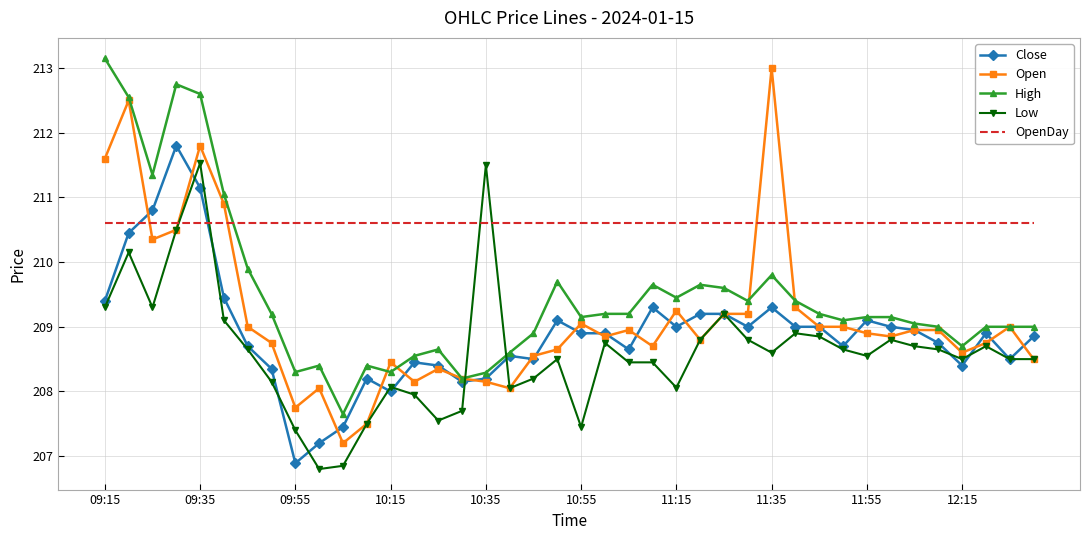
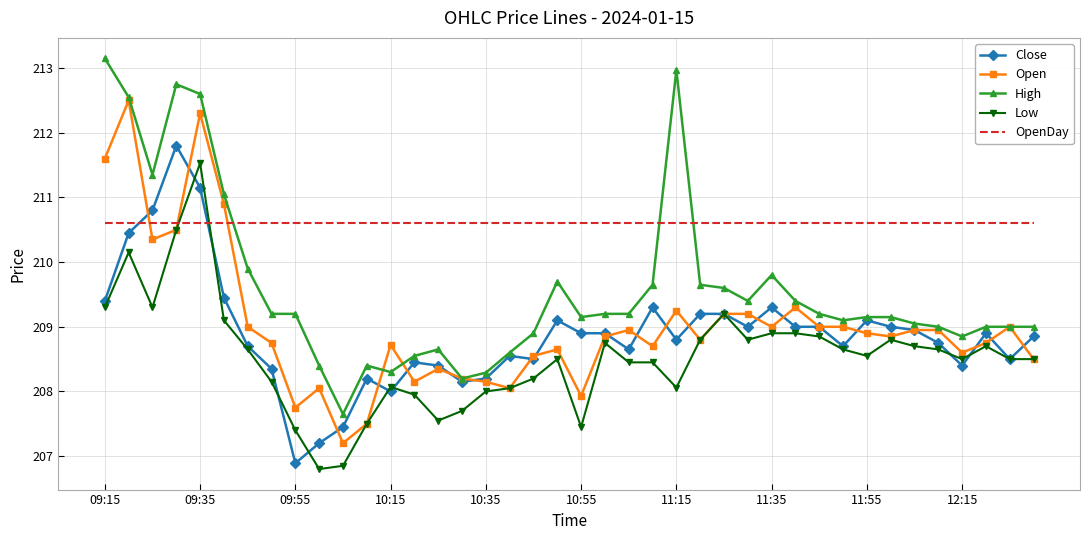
Open, 09:35: 211.8 -> 212.3
High, 09:55: 208.3 -> 209.2
Open, 10:15: 208.5 -> 208.7
Low, 10:35: 211.5 -> 208.0
Open, 10:55: 209.1 -> 207.9
Close, 11:15: 209.0 -> 208.8
High, 11:15: 209.5 -> 213.0
Open, 11:35: 213 -> 209
Low, 11:35: 208.6 -> 208.9
High, 12:15: 208.7 -> 208.9
